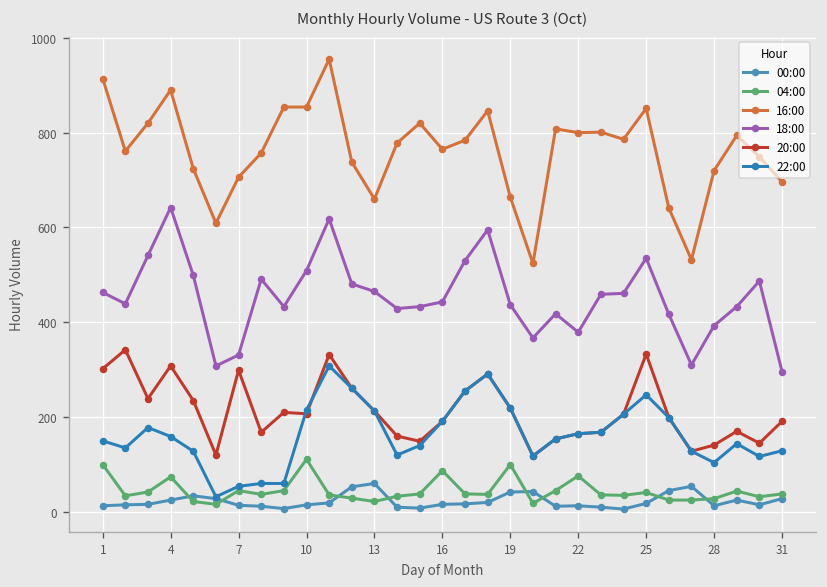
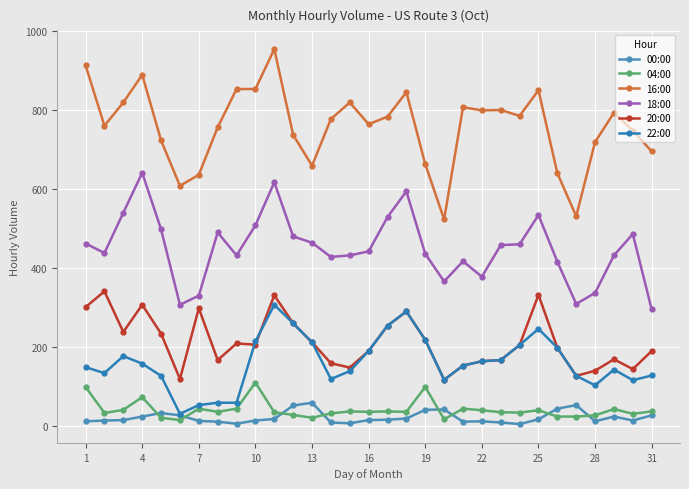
16:00, 7: 710 -> 640
04:00, 16: 90 -> 40
04:00, 22: 80 -> 40
18:00, 28: 390 -> 340
